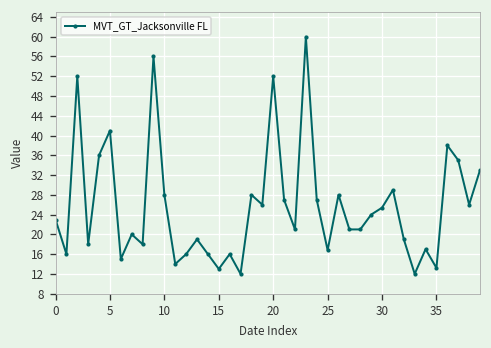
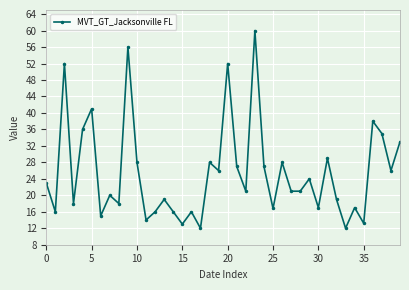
30: 25 -> 17
